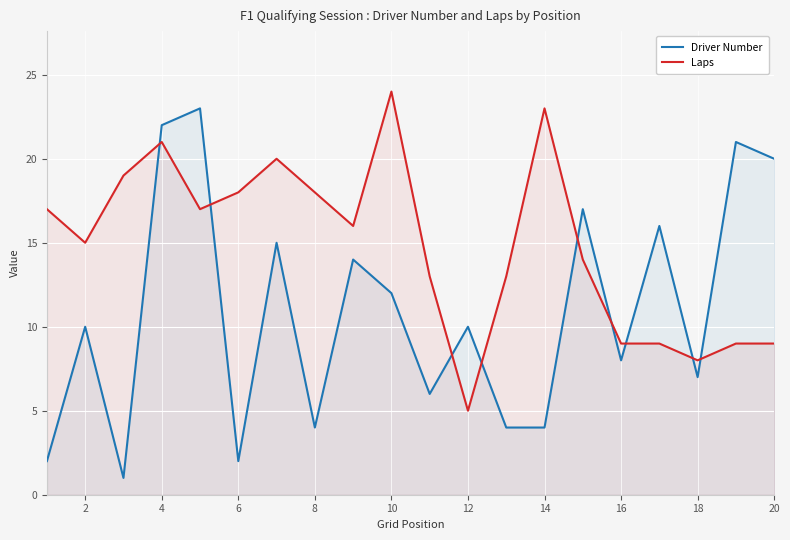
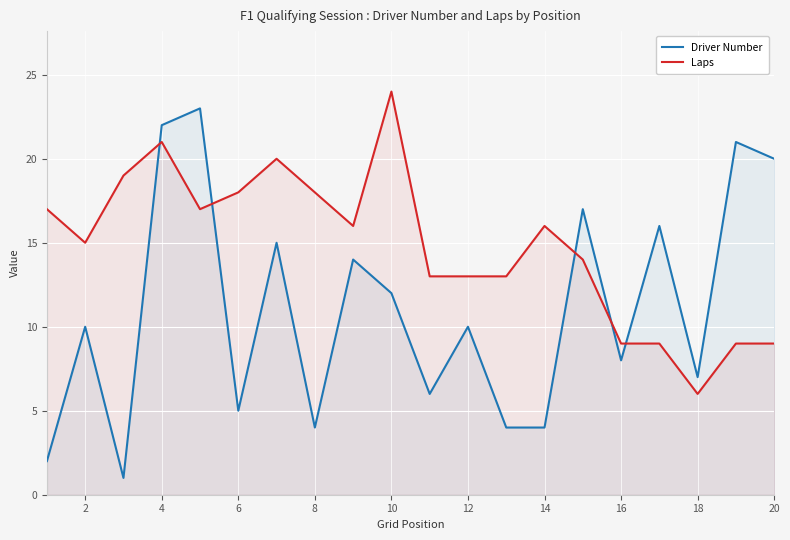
Driver Number, 6: 2 -> 5
Laps, 12: 5 -> 13
Laps, 14: 23 -> 16
Laps, 18: 8 -> 6
